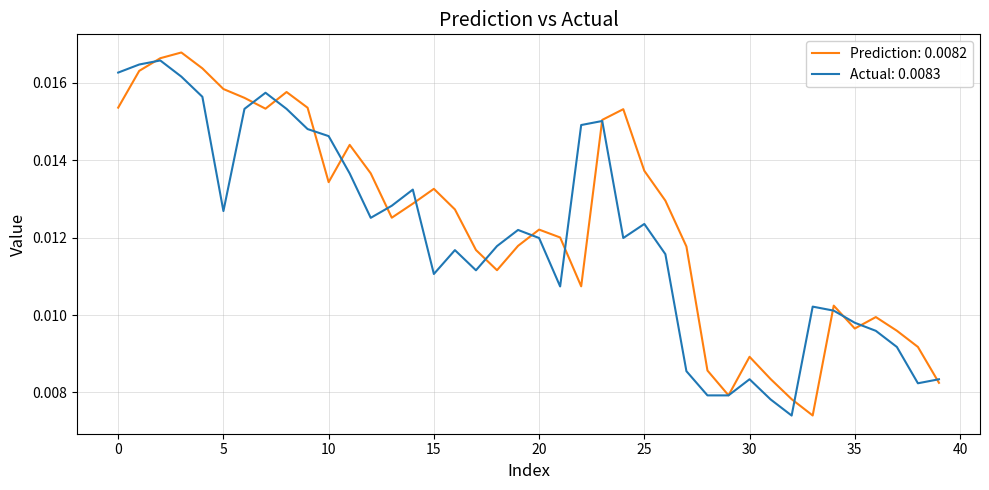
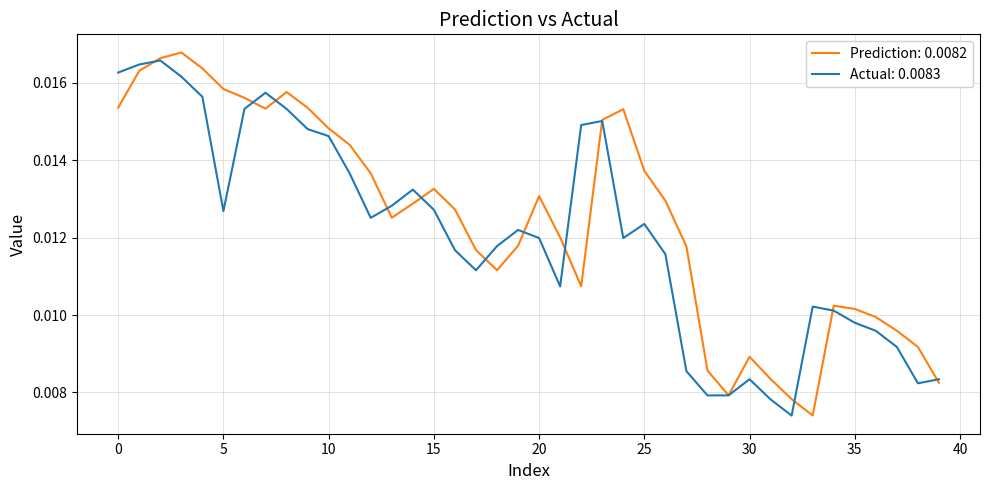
Prediction: 0.0082, 10: 0.0134 -> 0.0148
Actual: 0.0083, 15: 0.0111 -> 0.0127
Prediction: 0.0082, 20: 0.0122 -> 0.0131
Prediction: 0.0082, 35: 0.0097 -> 0.0102
